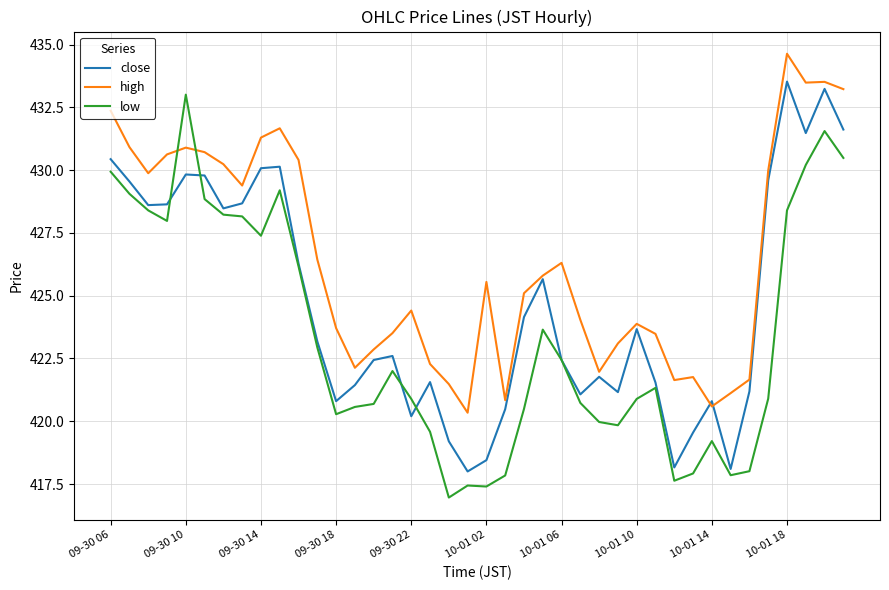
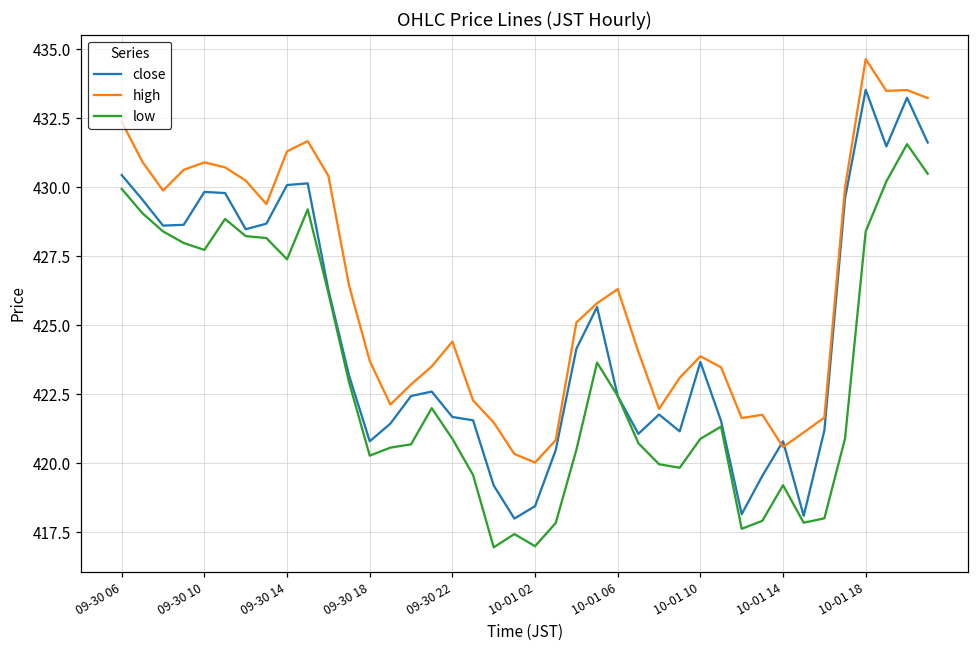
low, 09-30 10: 433.0 -> 427.7
close, 09-30 22: 420.2 -> 421.7
high, 10-01 02: 425.6 -> 420.0
low, 10-01 02: 417.4 -> 417.0
